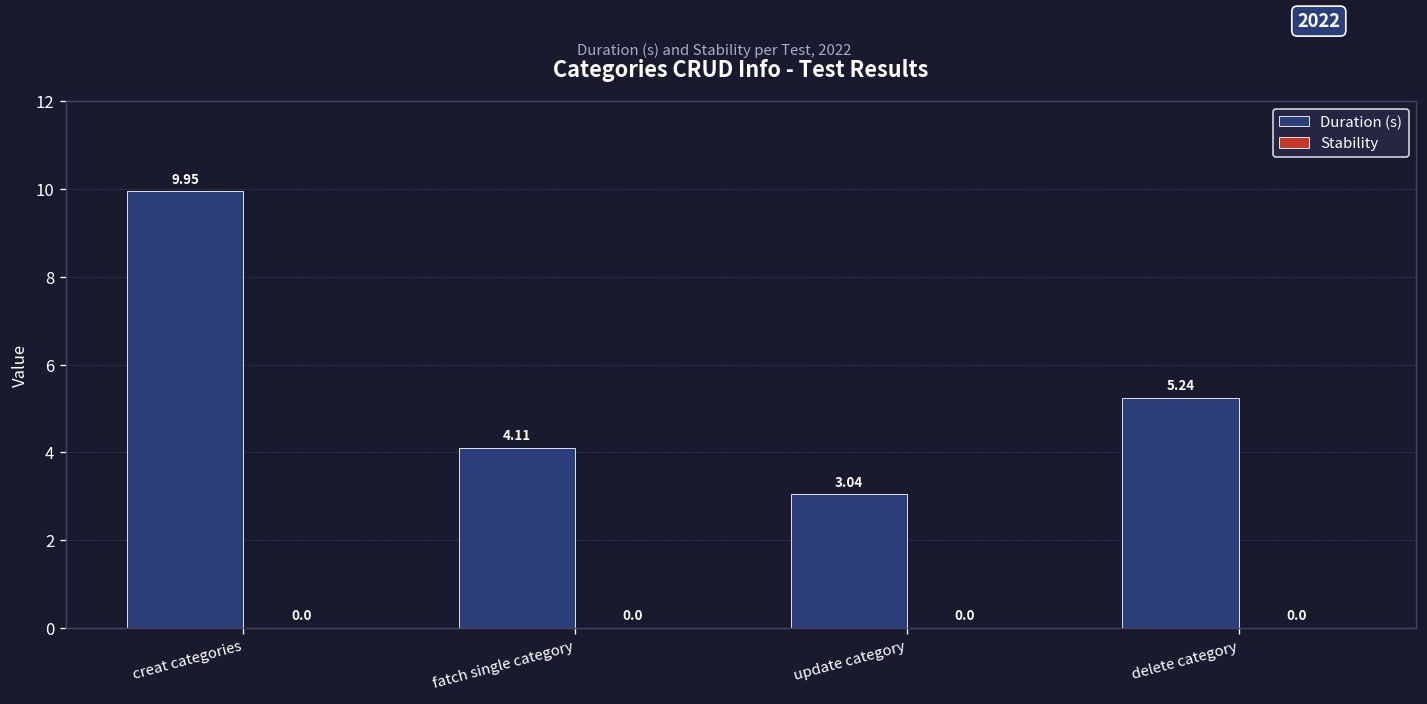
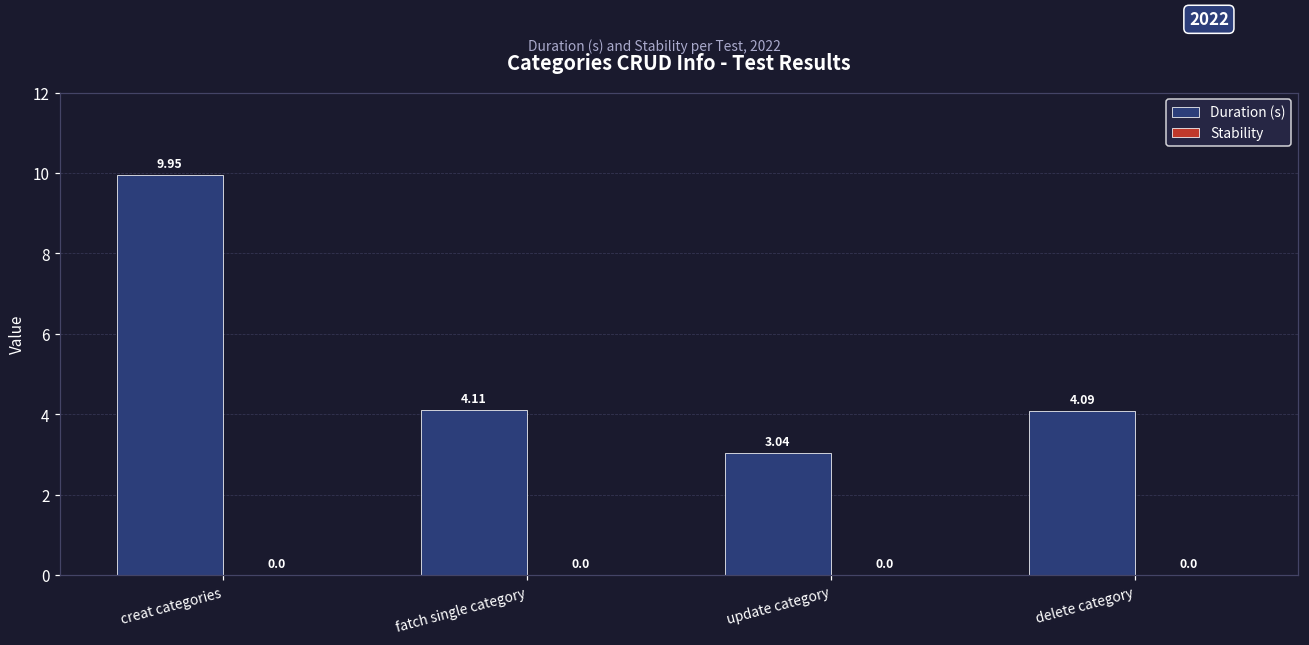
Duration (s), delete category: 5.24 -> 4.09
